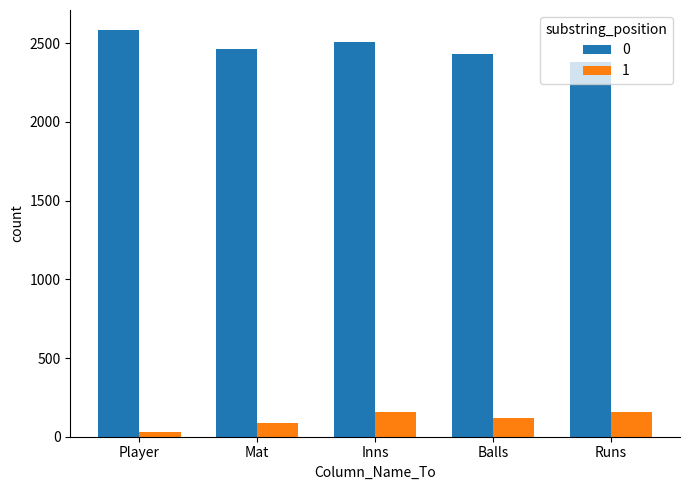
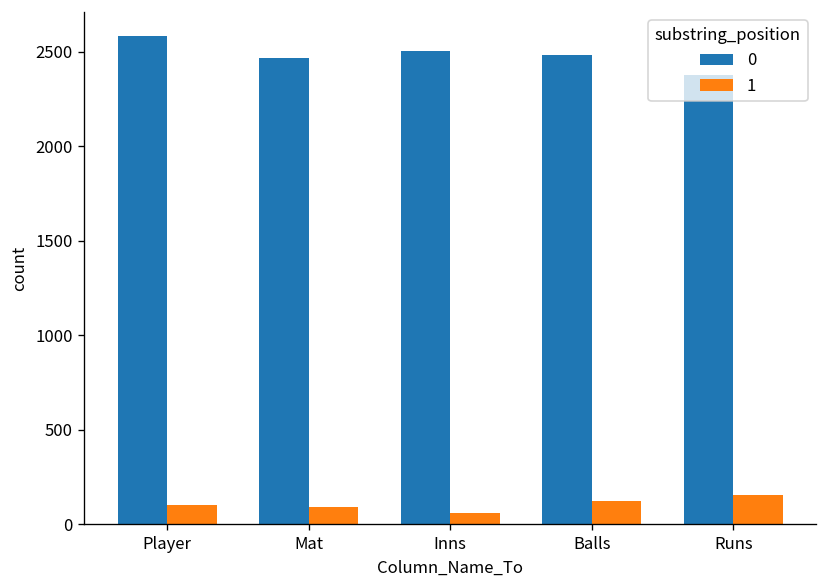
1, Player: 30 -> 100
1, Inns: 160 -> 60
0, Balls: 2430 -> 2490
